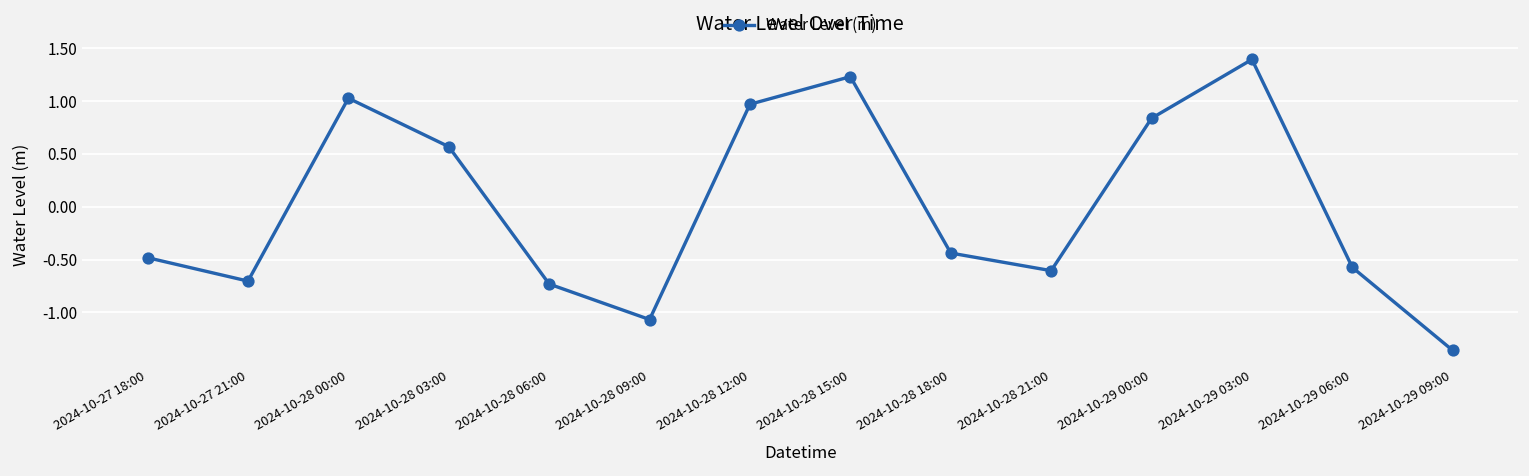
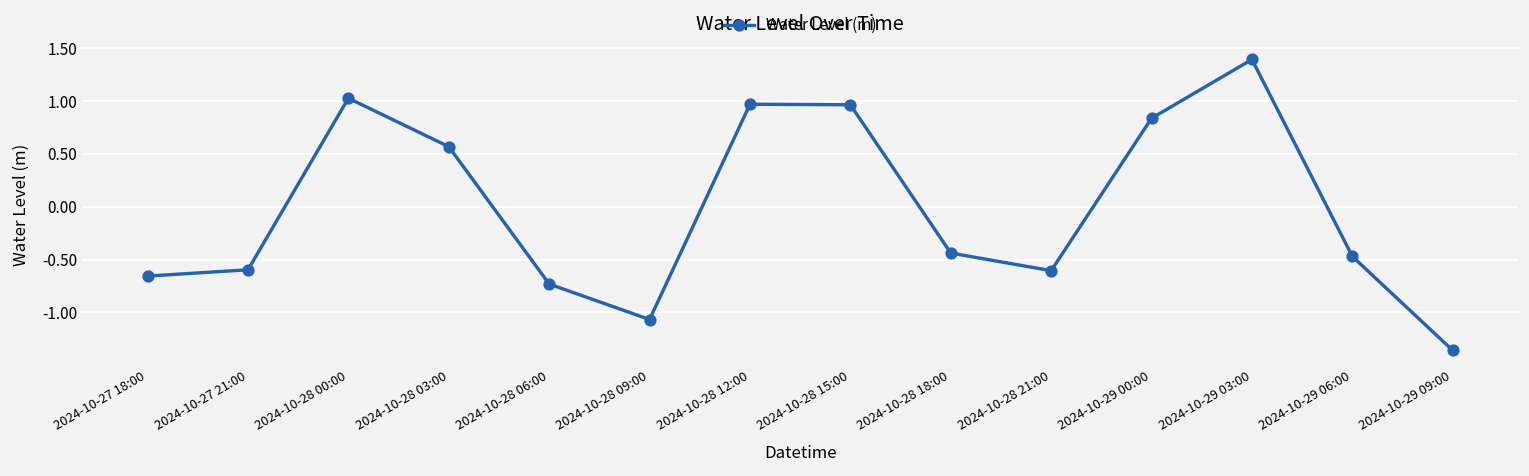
2024-10-27 18:00: -0.5 -> -0.7
2024-10-27 21:00: -0.7 -> -0.6
2024-10-28 15:00: 1.2 -> 1.0
2024-10-29 06:00: -0.6 -> -0.5
